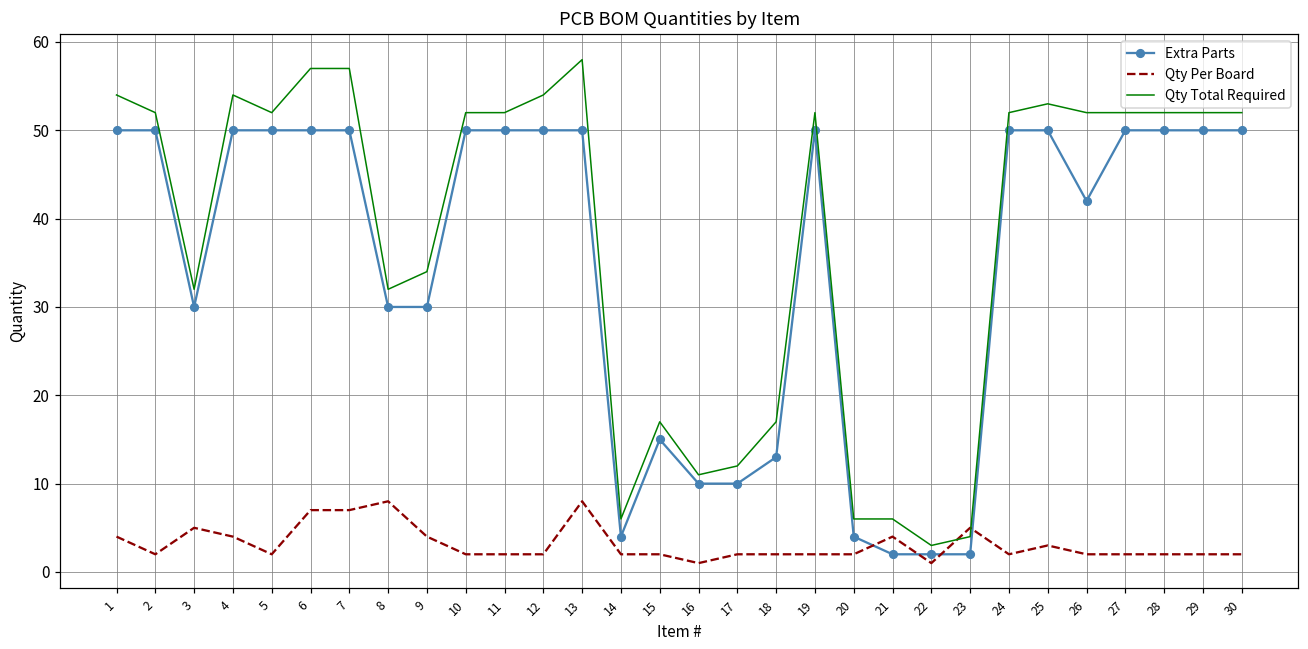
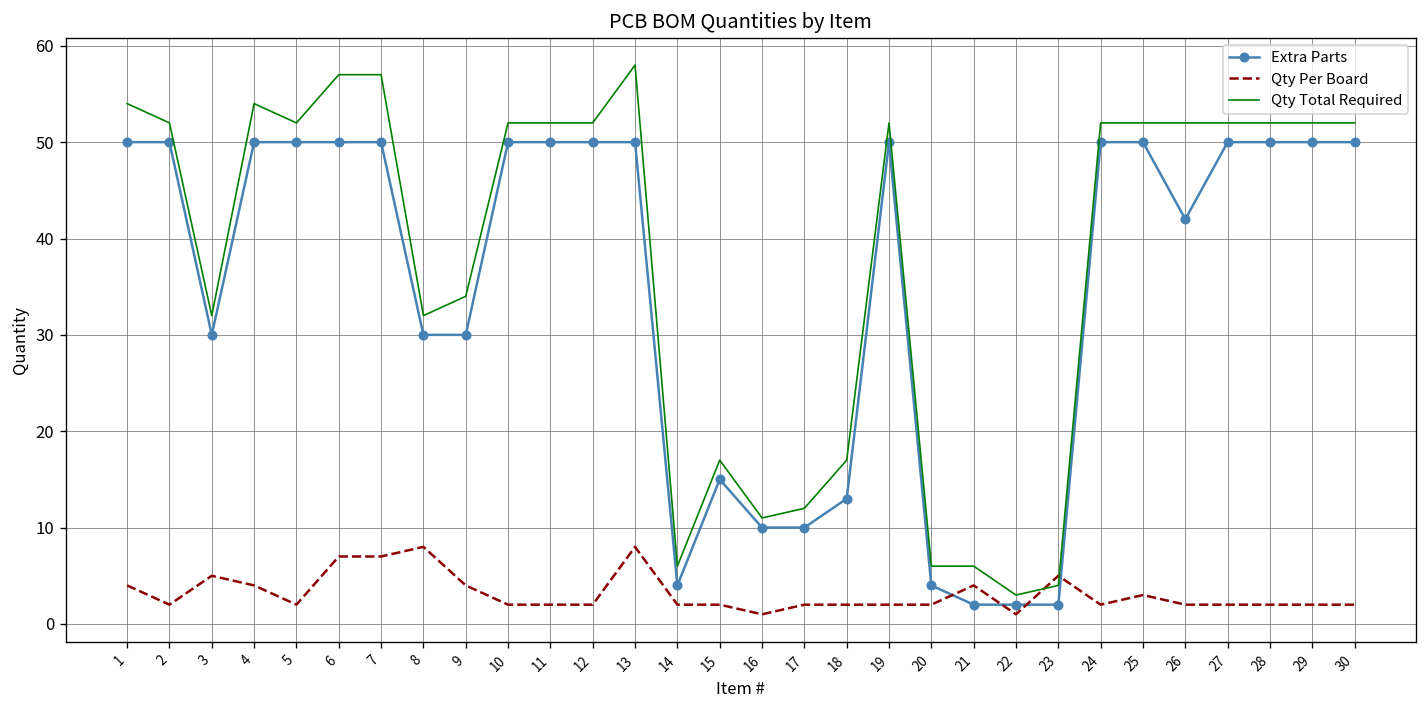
Qty Total Required, 12: 54 -> 52
Qty Total Required, 25: 53 -> 52
